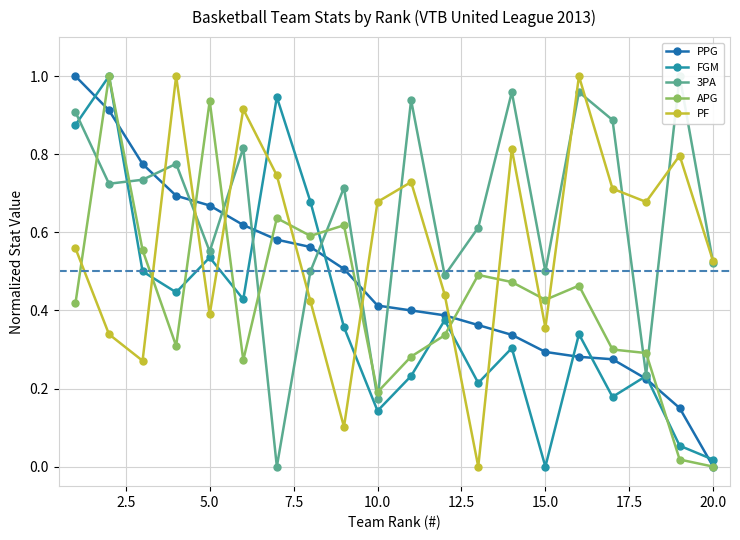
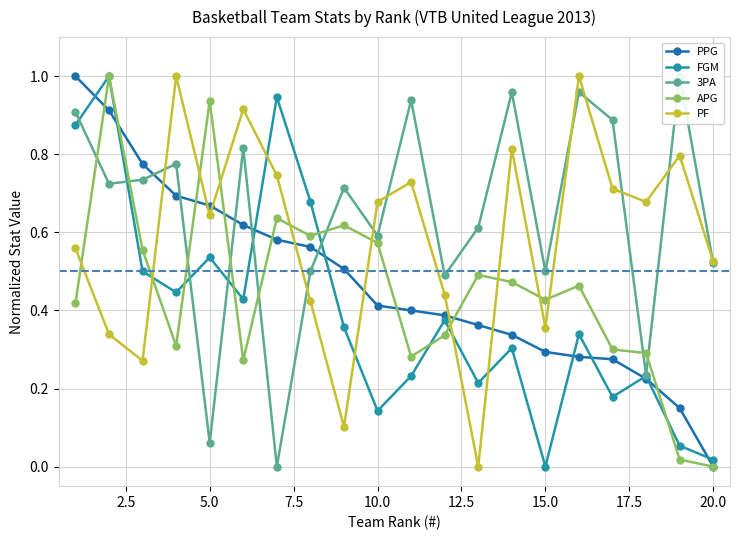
3PA, 5.0: 0.55 -> 0.06
PF, 5.0: 0.39 -> 0.64
3PA, 10.0: 0.17 -> 0.59
APG, 10.0: 0.19 -> 0.57
